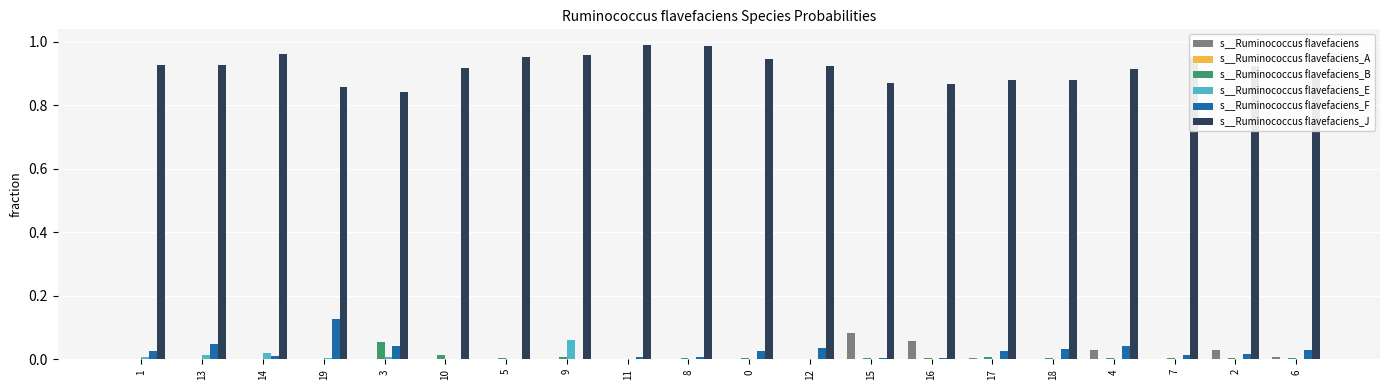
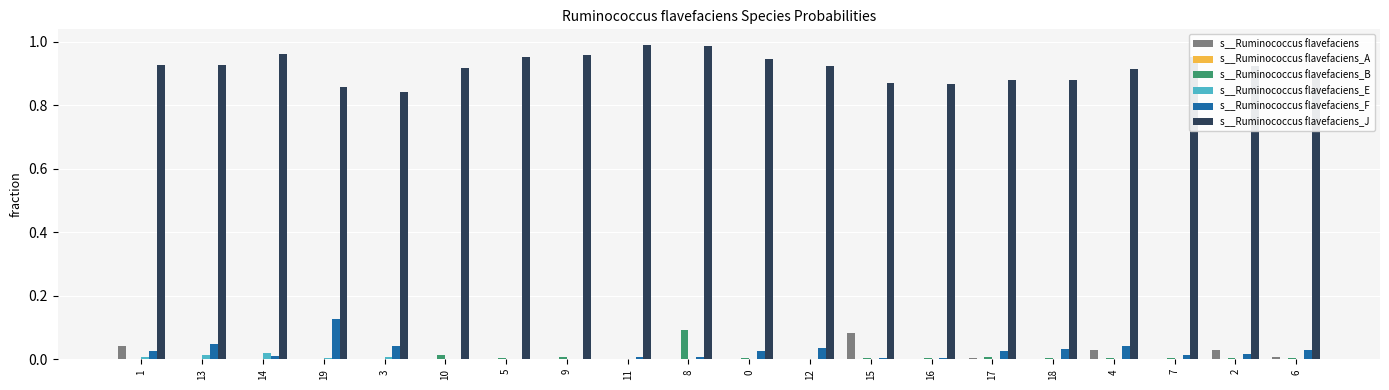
s__Ruminococcus flavefaciens, 1: 0.00 -> 0.04
s__Ruminococcus flavefaciens_B, 3: 0.05 -> 0.00
s__Ruminococcus flavefaciens_E, 9: 0.06 -> 0.00
s__Ruminococcus flavefaciens_B, 8: 0.00 -> 0.09
s__Ruminococcus flavefaciens, 16: 0.06 -> 0.00
